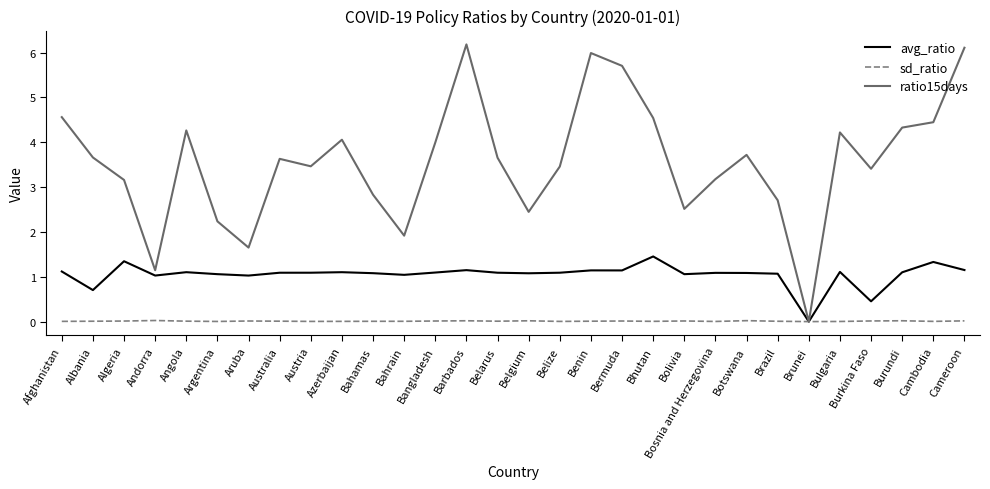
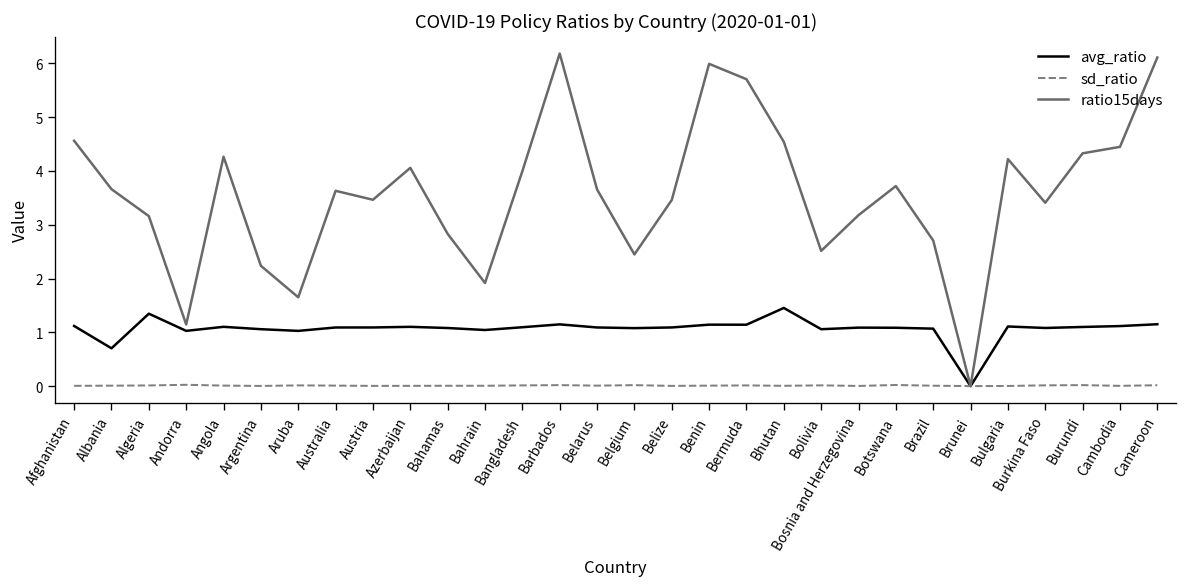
avg_ratio, Burkina Faso: 0.5 -> 1.1
avg_ratio, Cambodia: 1.3 -> 1.1
